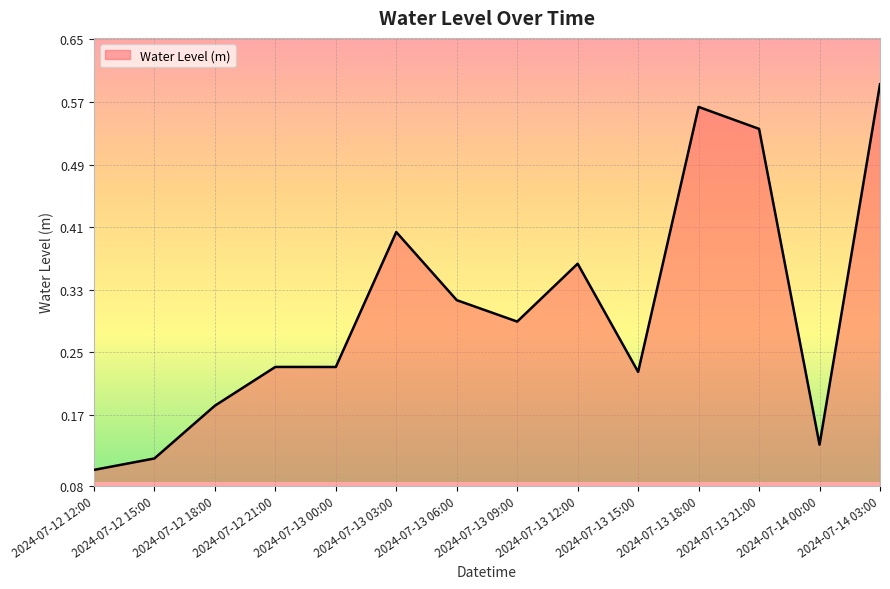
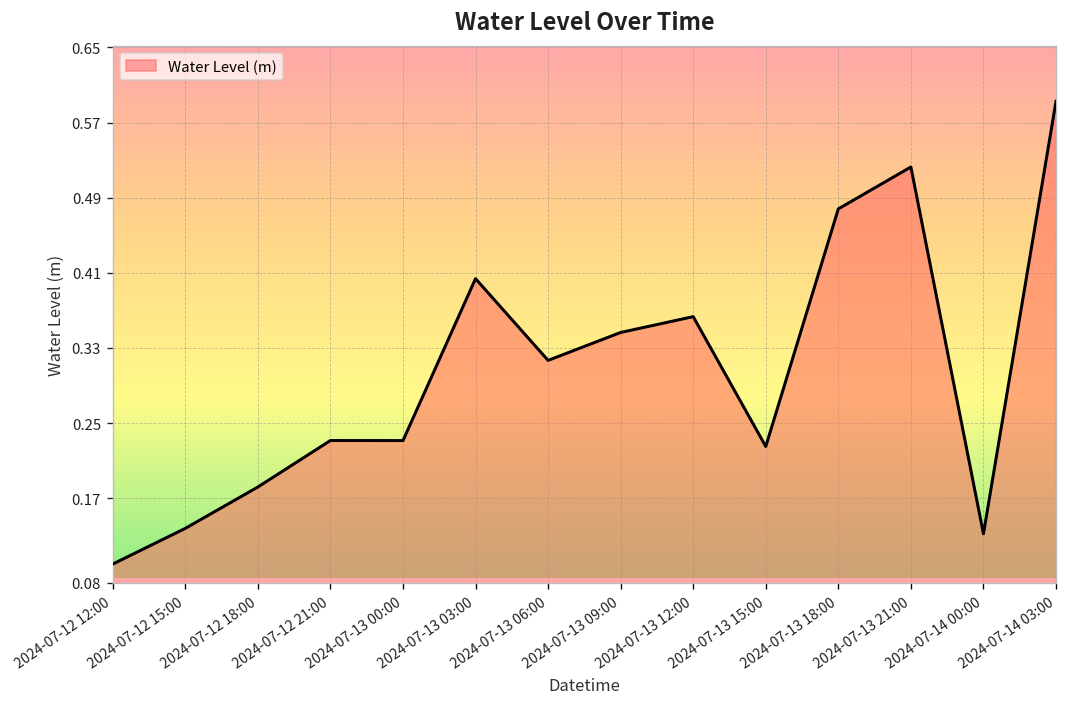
2024-07-12 15:00: 0.11 -> 0.14
2024-07-13 09:00: 0.29 -> 0.35
2024-07-13 18:00: 0.56 -> 0.48
2024-07-13 21:00: 0.54 -> 0.52
